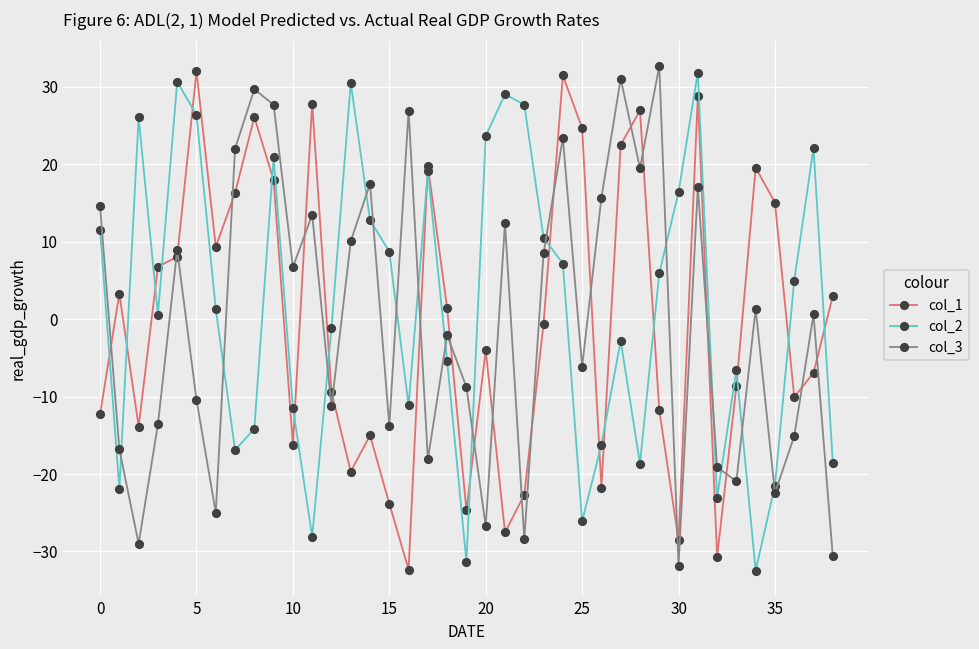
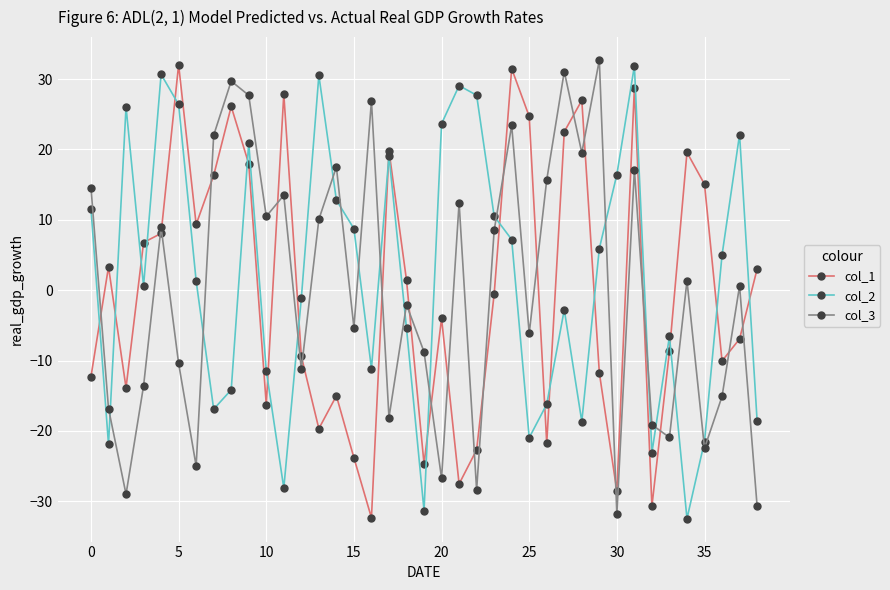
col_3, 10: 7 -> 10
col_3, 15: -14 -> -5
col_2, 25: -26 -> -21
